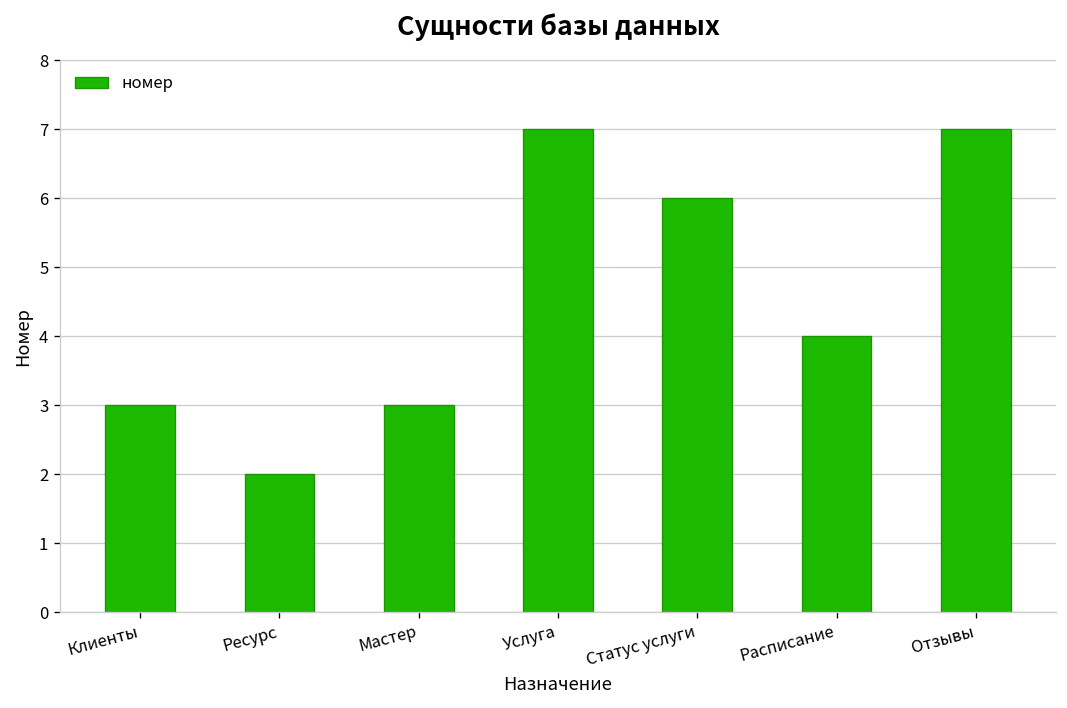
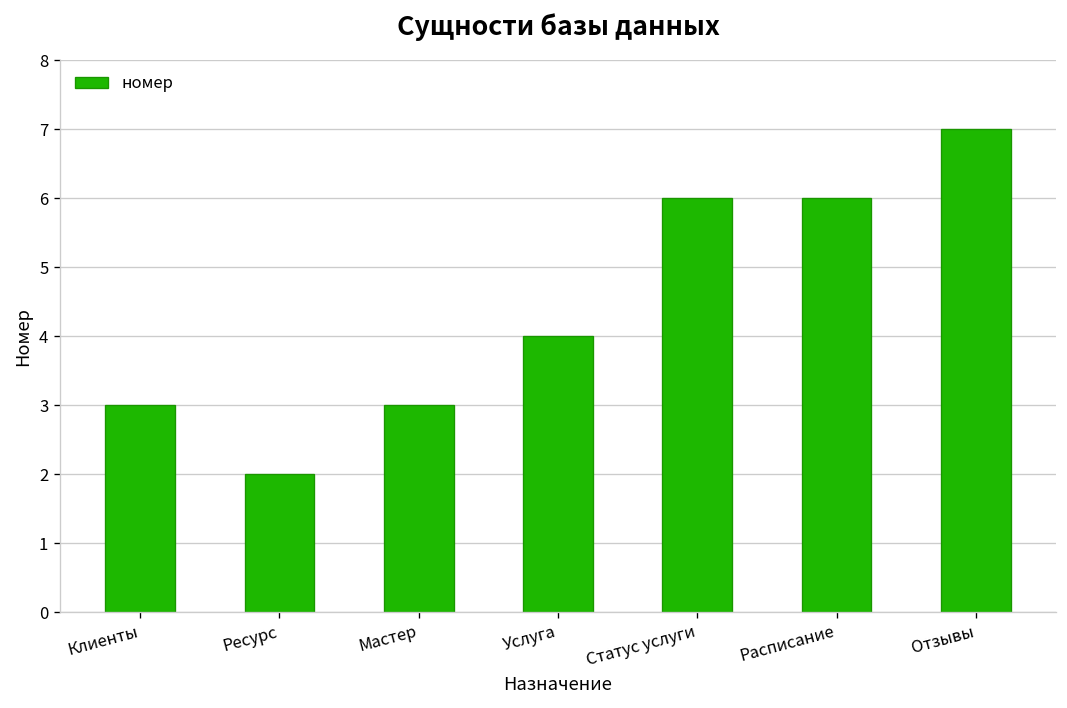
Услуга: 7 -> 4
Расписание: 4 -> 6
